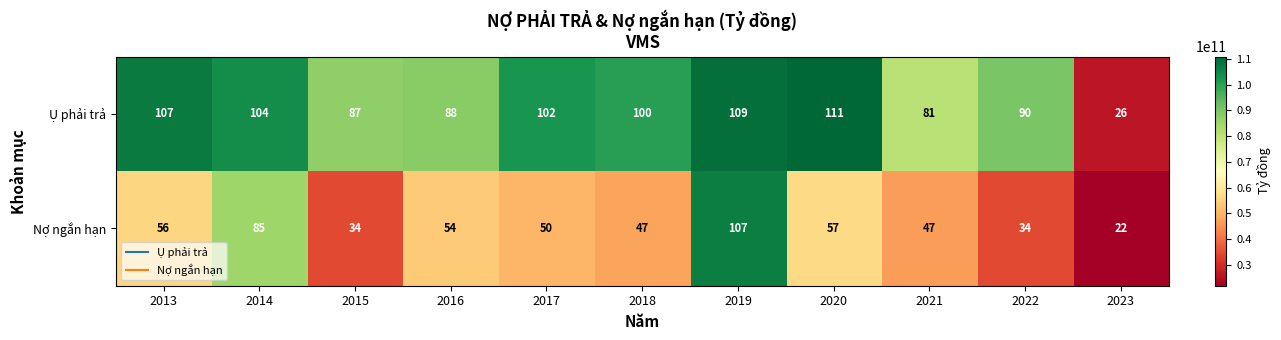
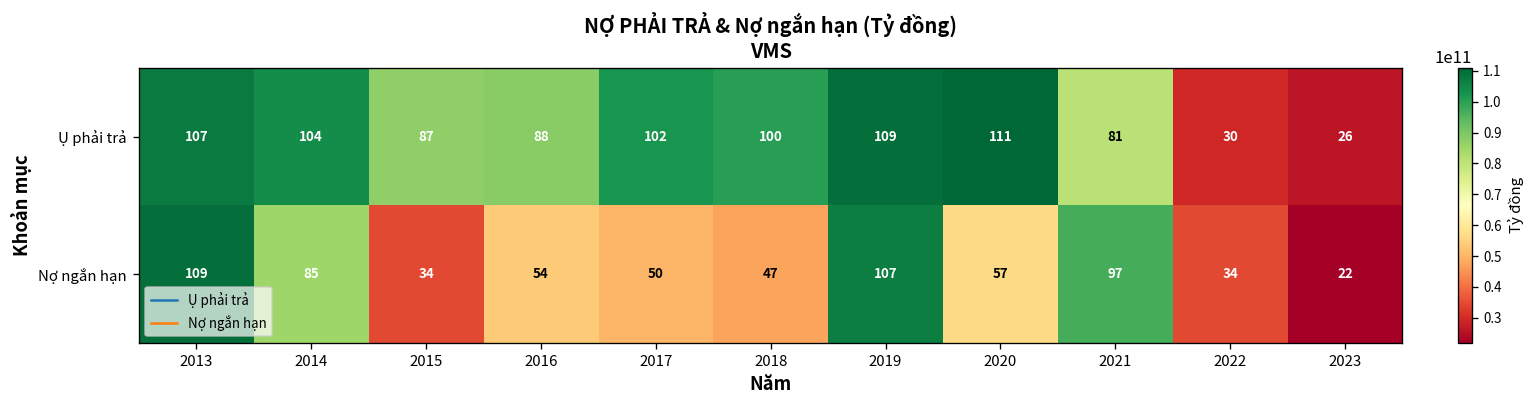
Ụ phải trả, 2022: 90 -> 30
Nợ ngắn hạn, 2013: 56 -> 109
Nợ ngắn hạn, 2021: 47 -> 97
